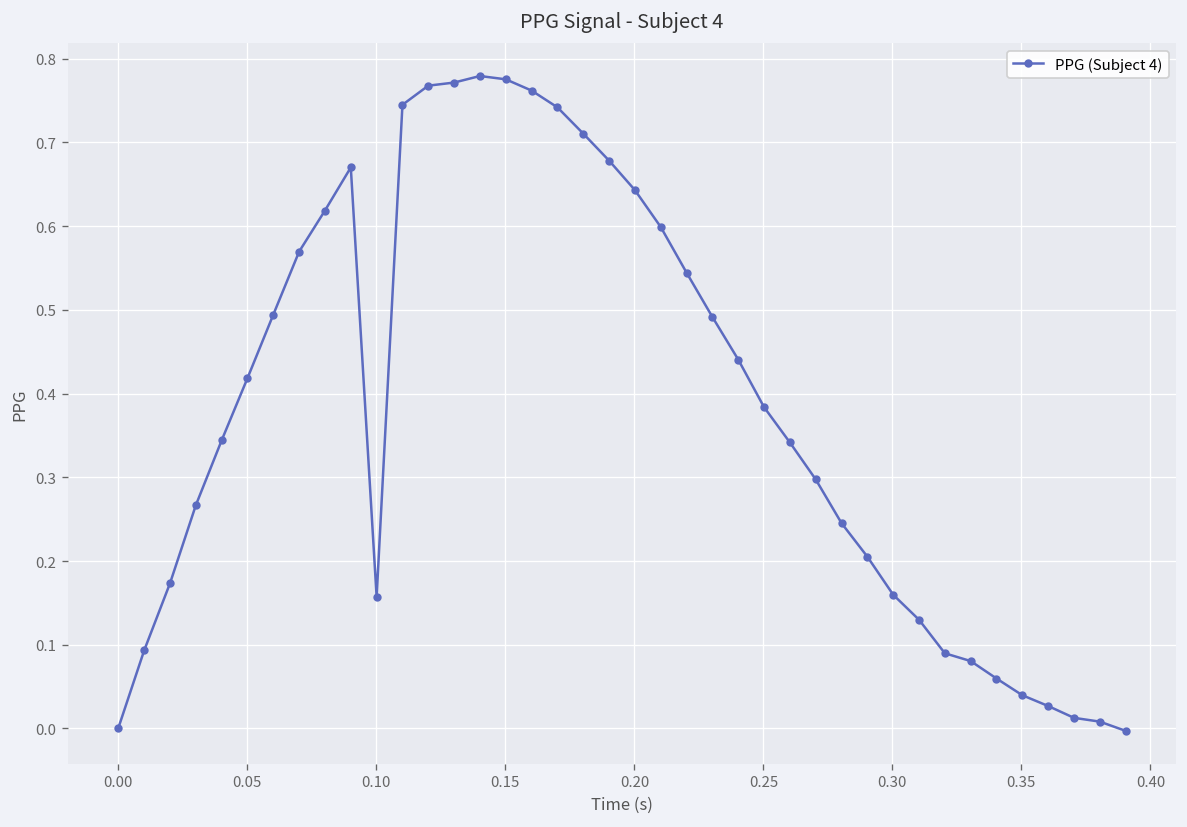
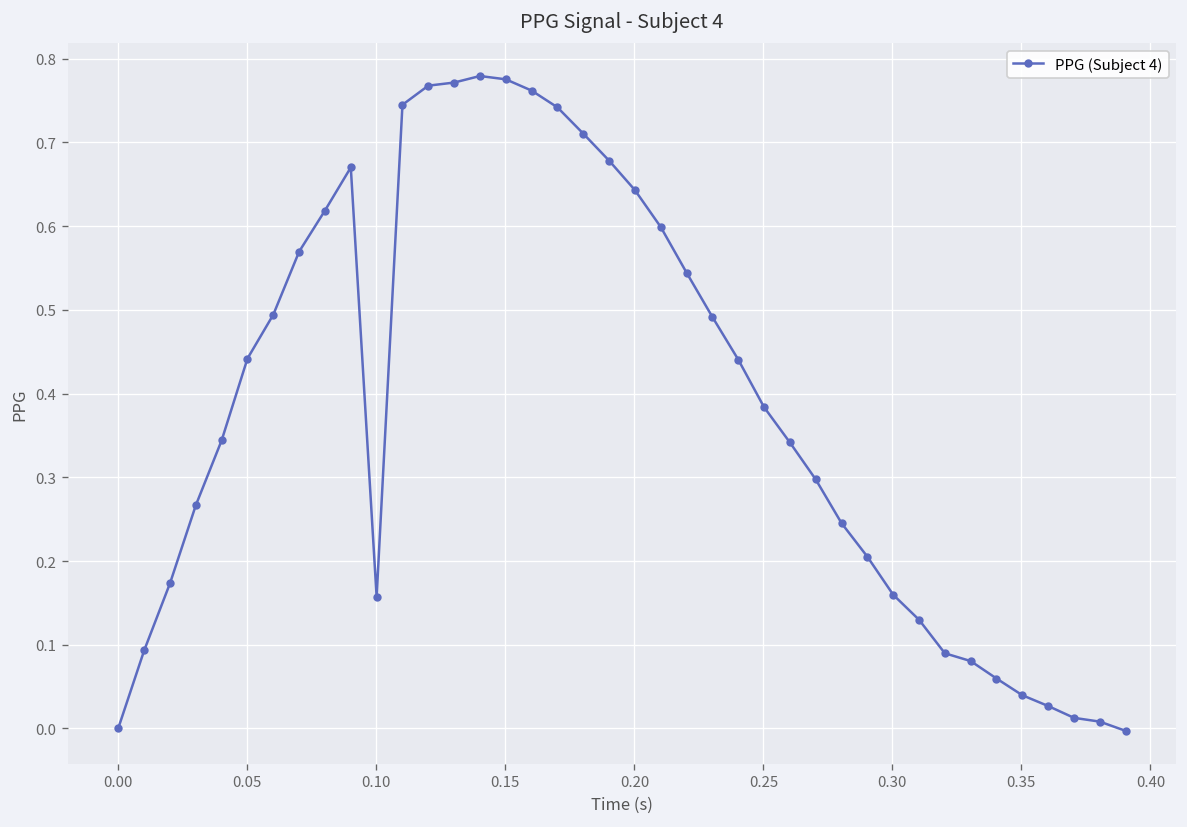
0.05: 0.42 -> 0.44
